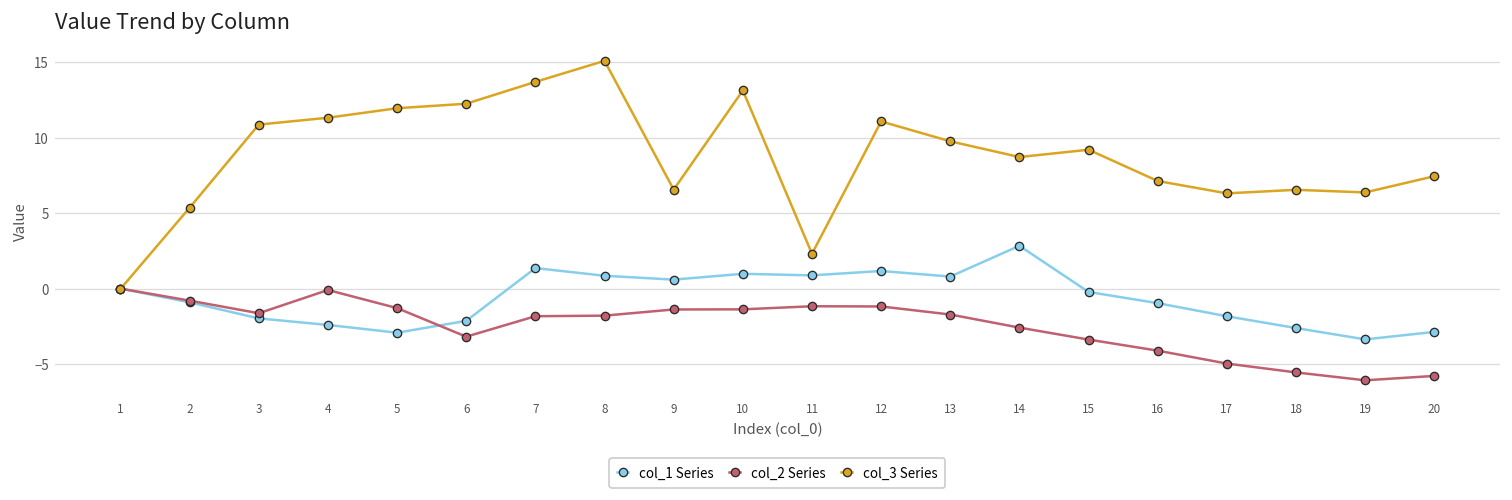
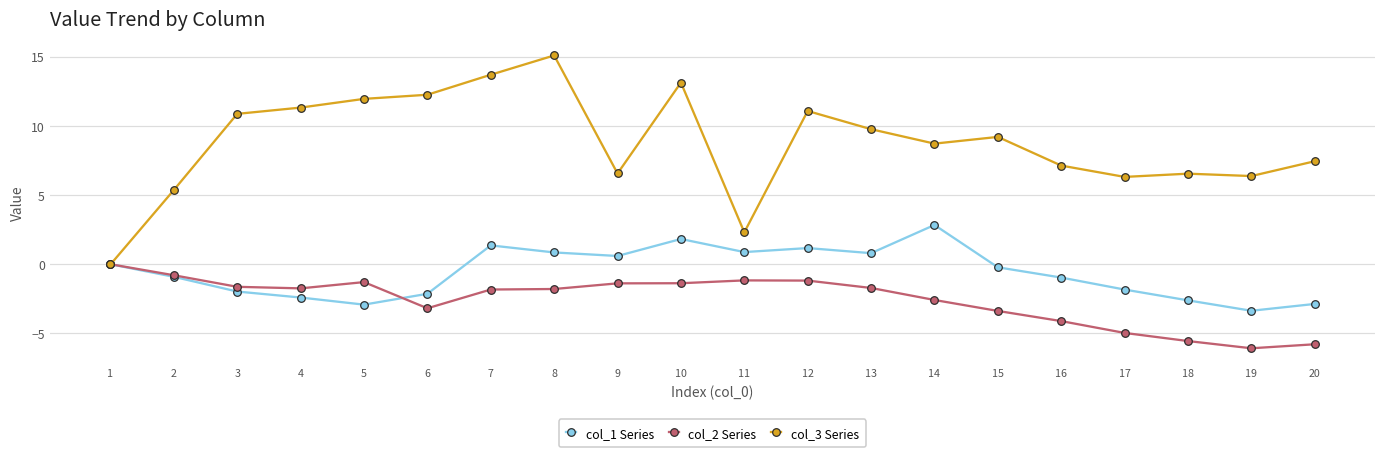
col_2 Series, 4: -0.1 -> -1.7
col_1 Series, 10: 1.0 -> 1.8
